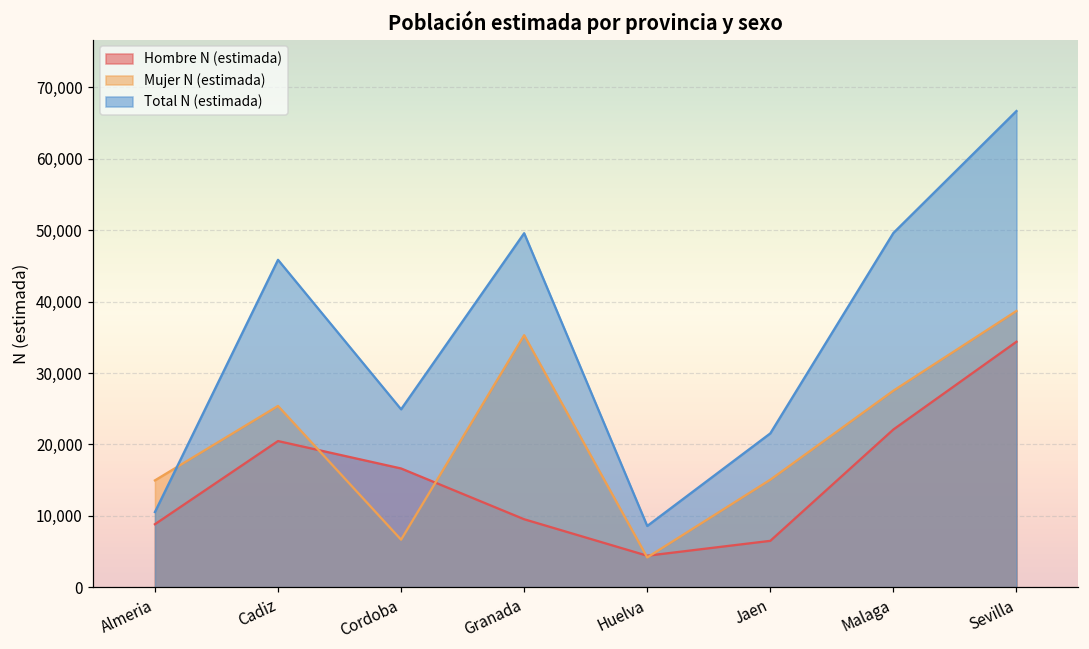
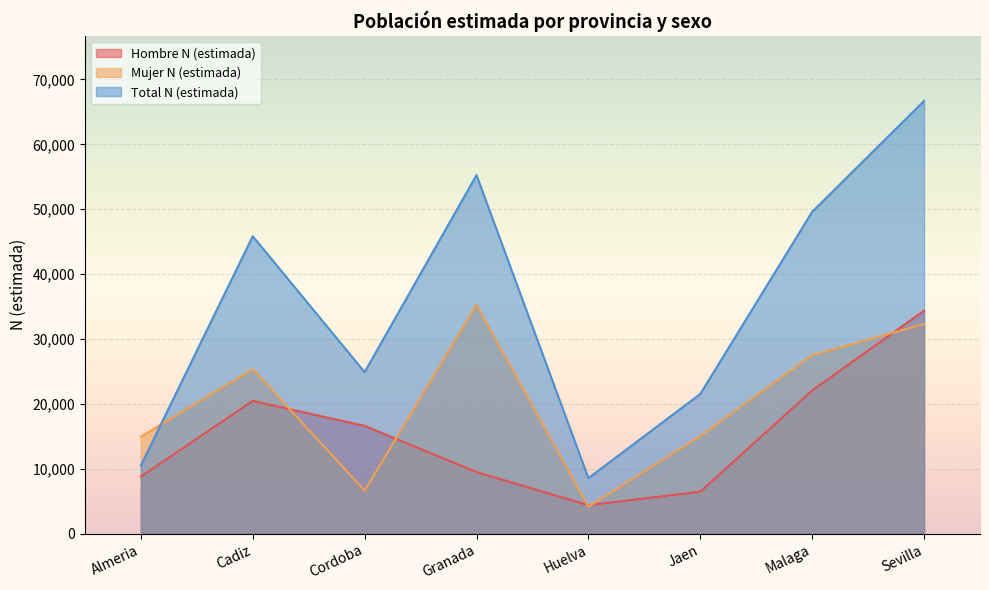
Total N (estimada), Granada: 50,000 -> 55,000
Mujer N (estimada), Sevilla: 39,000 -> 32,000
